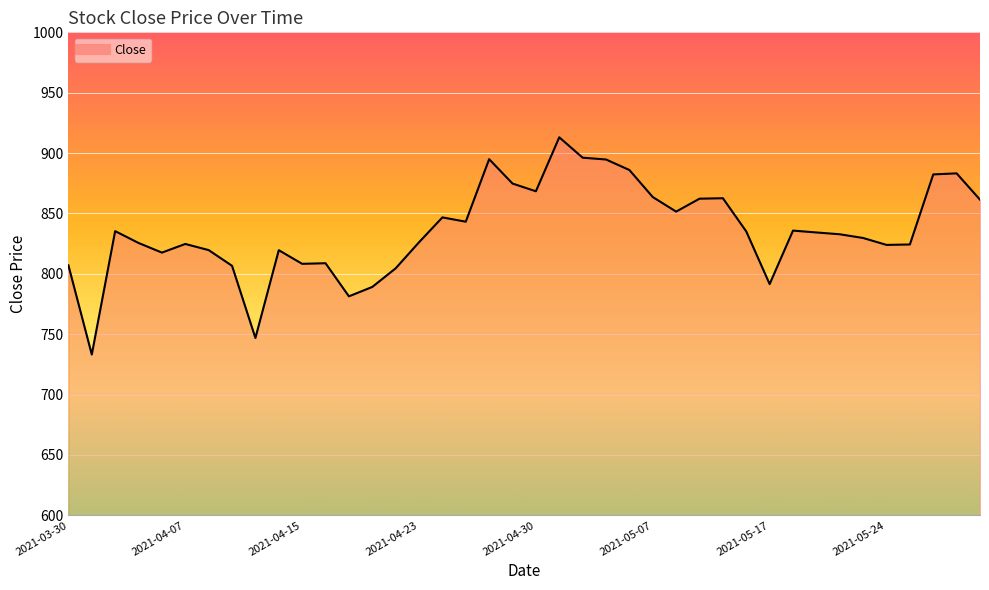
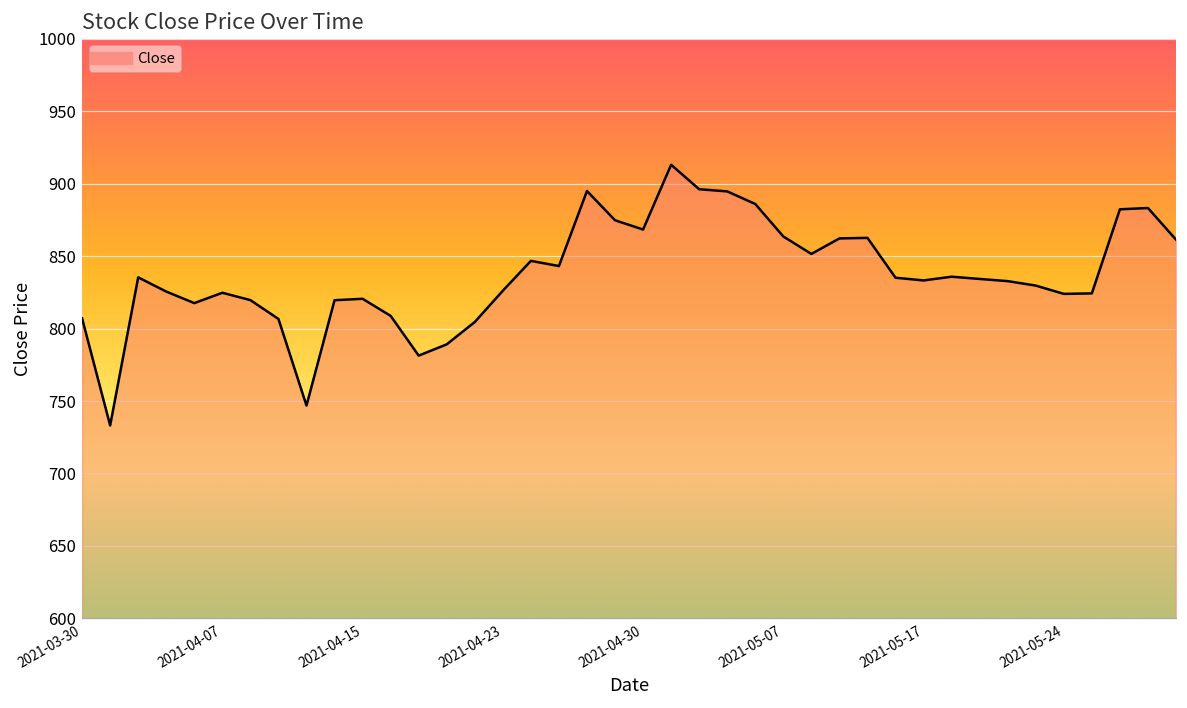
2021-04-15: 808 -> 821
2021-05-17: 792 -> 833
